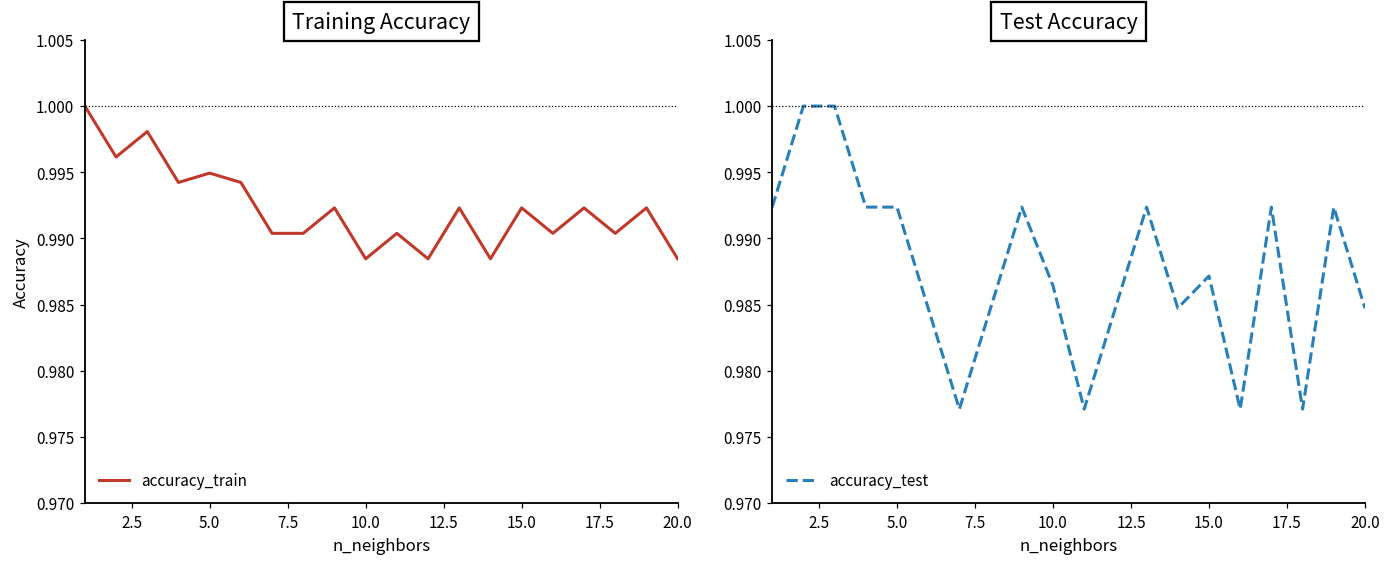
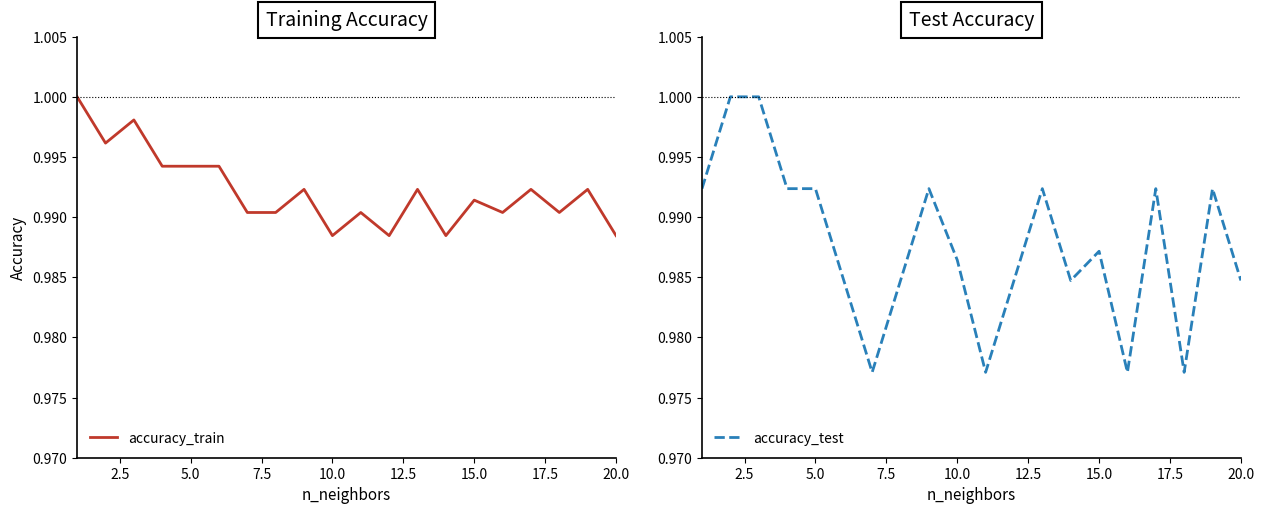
Training Accuracy, 5.0: 0.9949 -> 0.9942
Training Accuracy, 15.0: 0.9923 -> 0.9914
